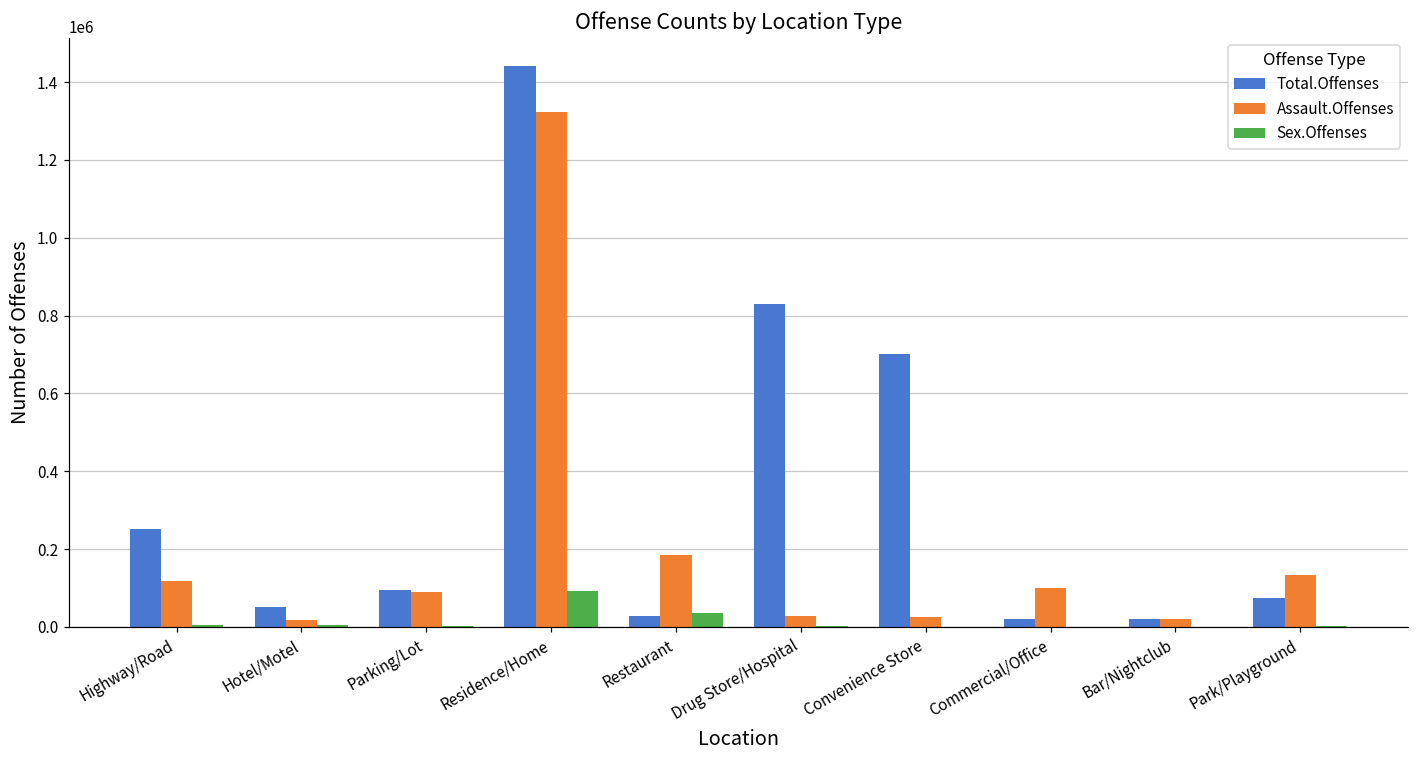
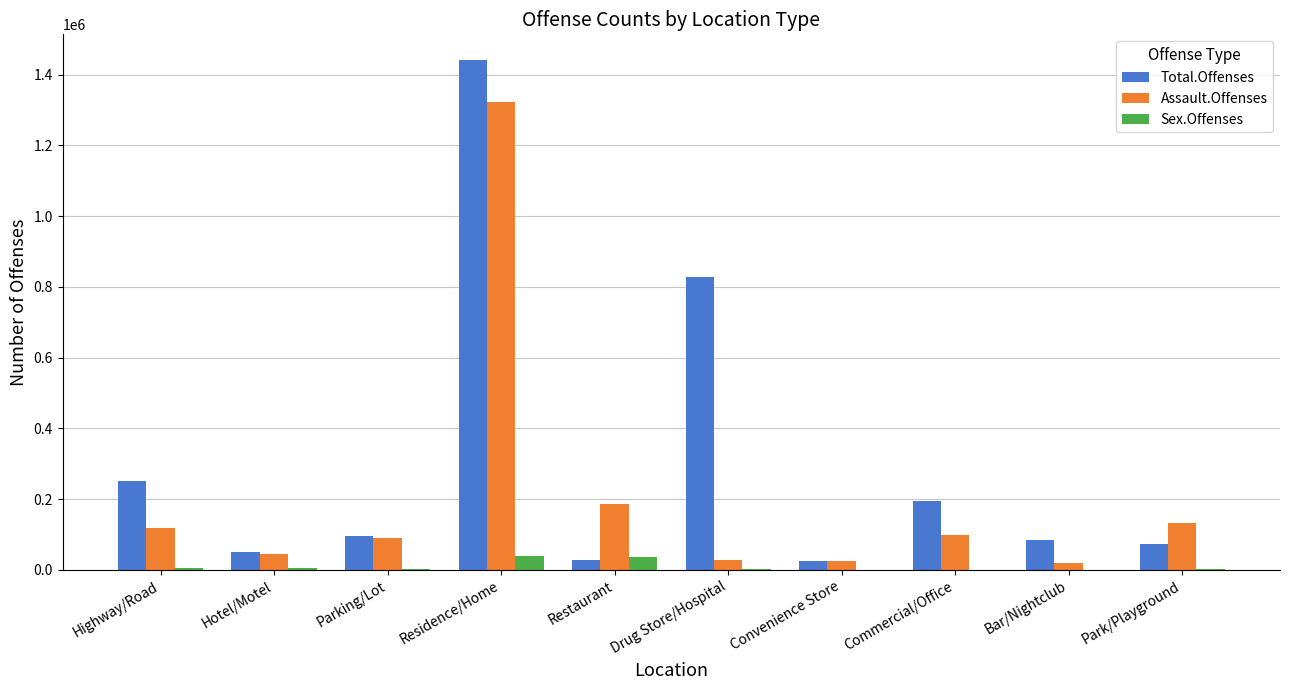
Assault.Offenses, Hotel/Motel: 20000 -> 50000
Sex.Offenses, Residence/Home: 90000 -> 40000
Total.Offenses, Convenience Store: 700000 -> 30000
Total.Offenses, Commercial/Office: 20000 -> 190000
Total.Offenses, Bar/Nightclub: 20000 -> 90000
